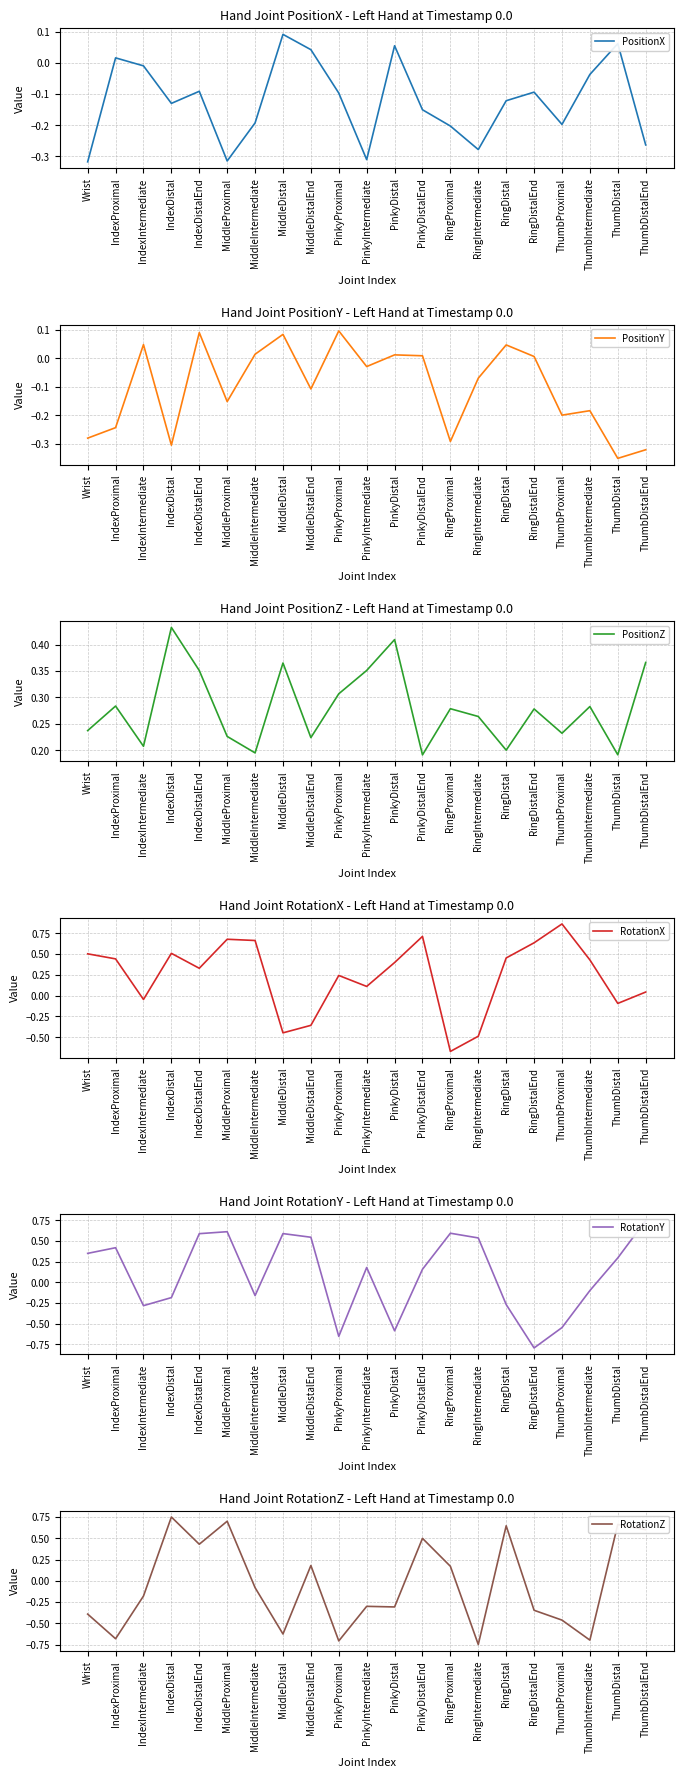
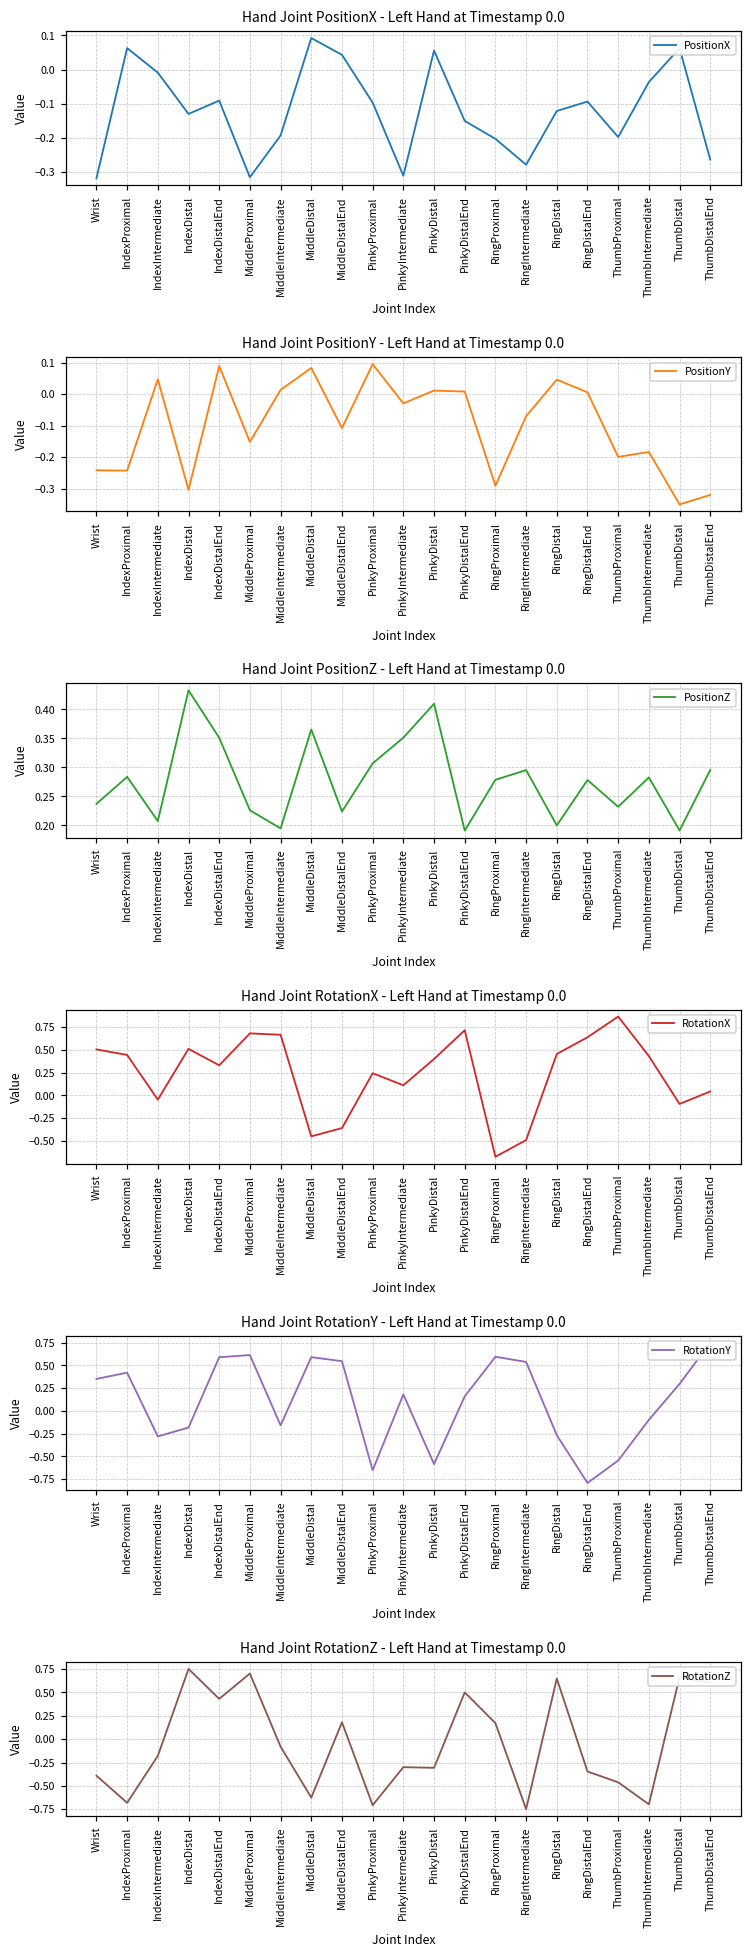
Hand Joint PositionX - Left Hand at Timestamp 0.0, IndexProximal: 0.02 -> 0.06
Hand Joint PositionY - Left Hand at Timestamp 0.0, Wrist: -0.28 -> -0.24
Hand Joint PositionZ - Left Hand at Timestamp 0.0, RingIntermediate: 0.26 -> 0.30
Hand Joint PositionZ - Left Hand at Timestamp 0.0, ThumbDistalEnd: 0.37 -> 0.30
